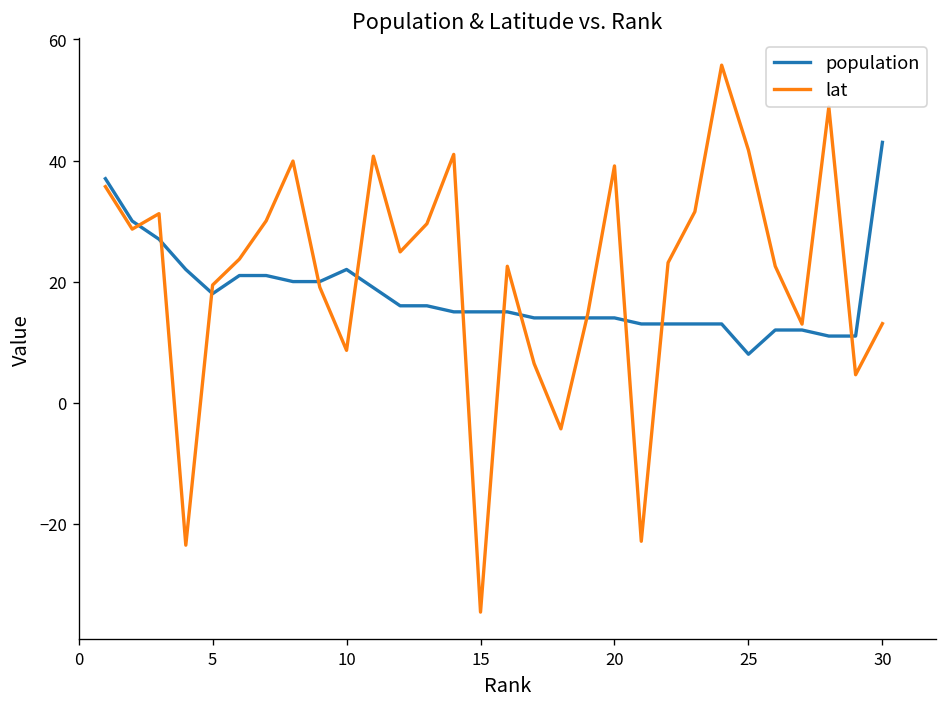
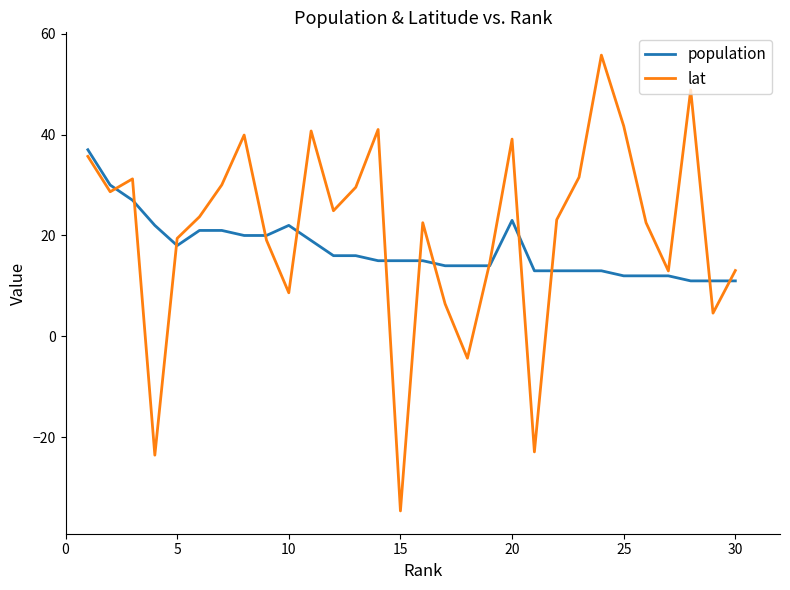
population, 20: 14 -> 23
population, 25: 8 -> 12
population, 30: 43 -> 11
